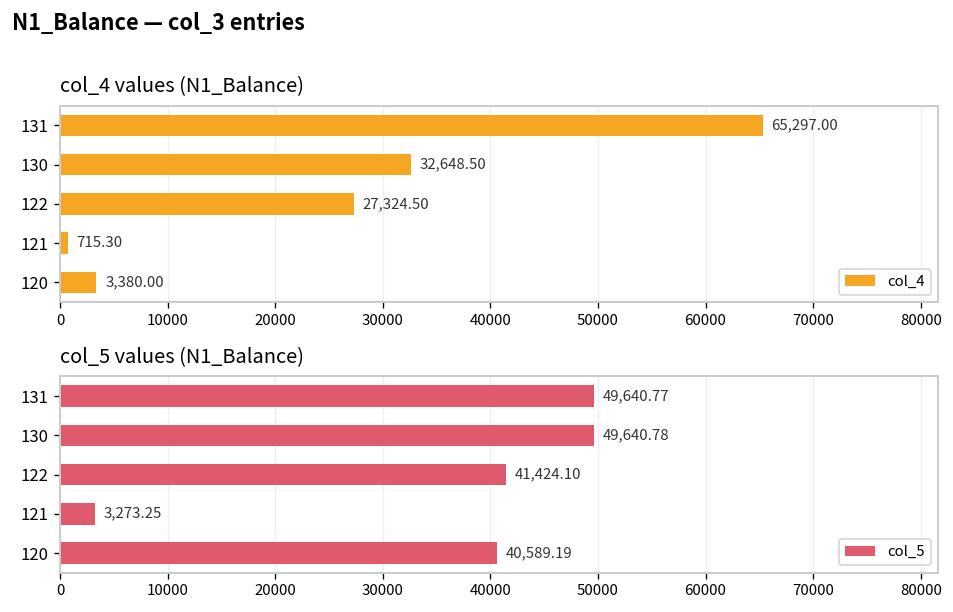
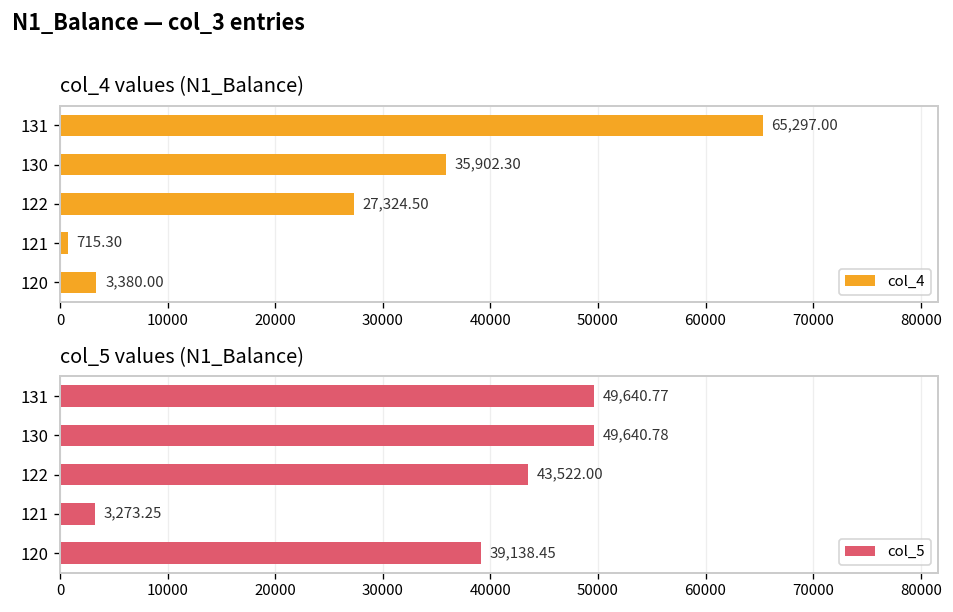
col_4 values (N1_Balance), 130: 32,648.50 -> 35,902.30
col_5 values (N1_Balance), 122: 41,424.10 -> 43,522.00
col_5 values (N1_Balance), 120: 40,589.19 -> 39,138.45
